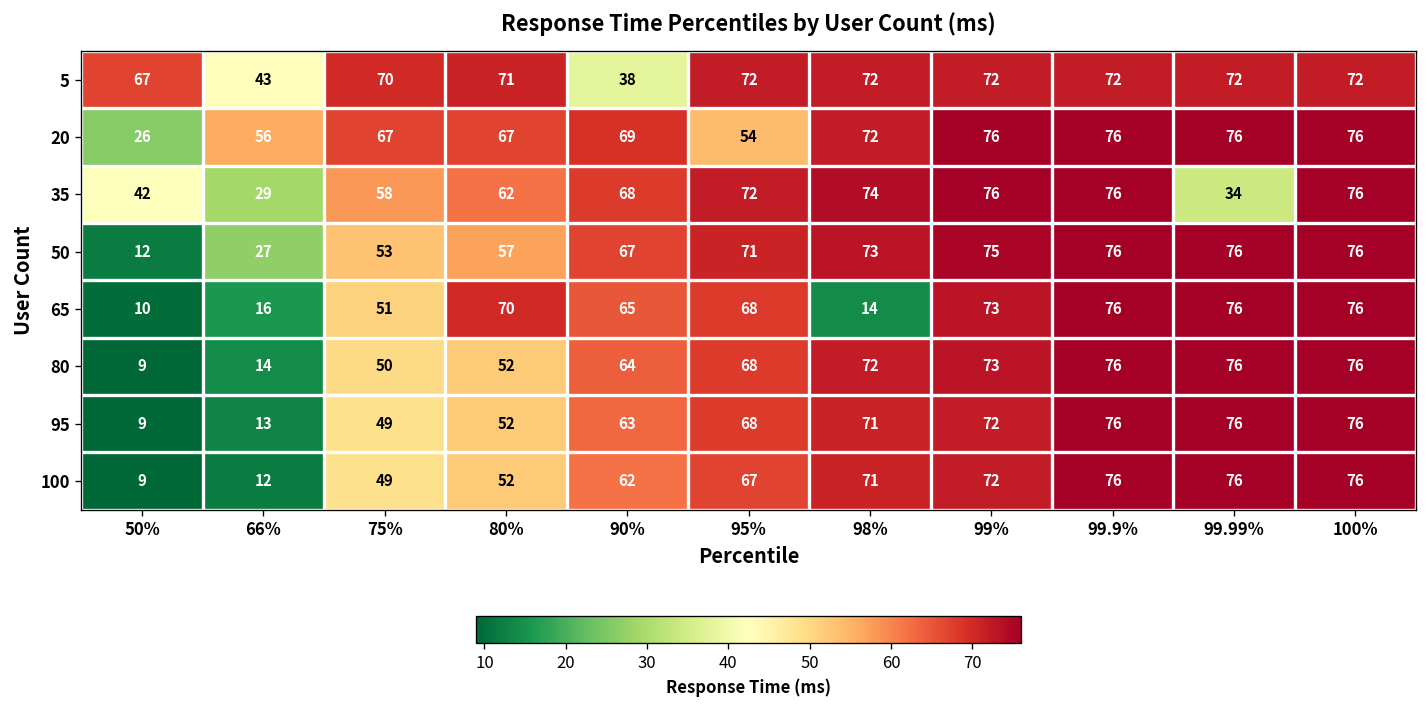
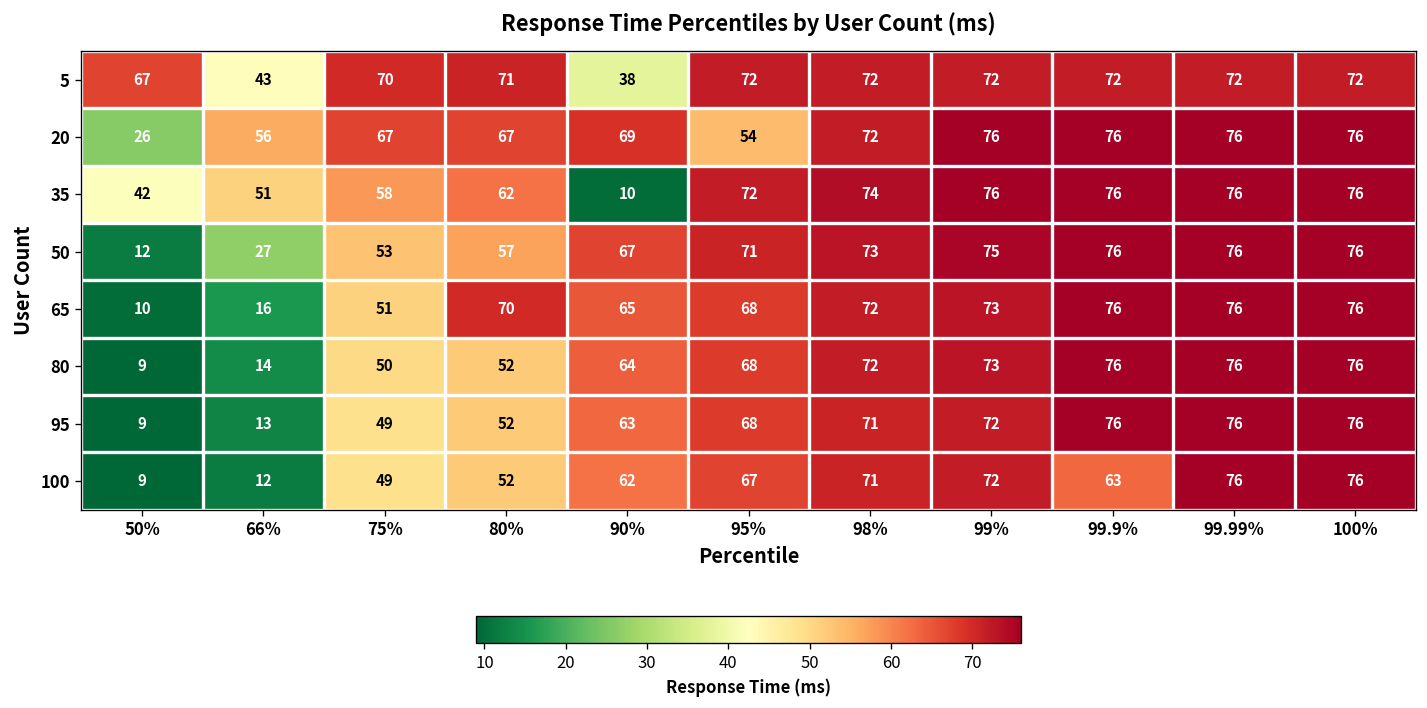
35, 66%: 29 -> 51
35, 90%: 68 -> 10
35, 99.99%: 34 -> 76
65, 98%: 14 -> 72
100, 99.9%: 76 -> 63
